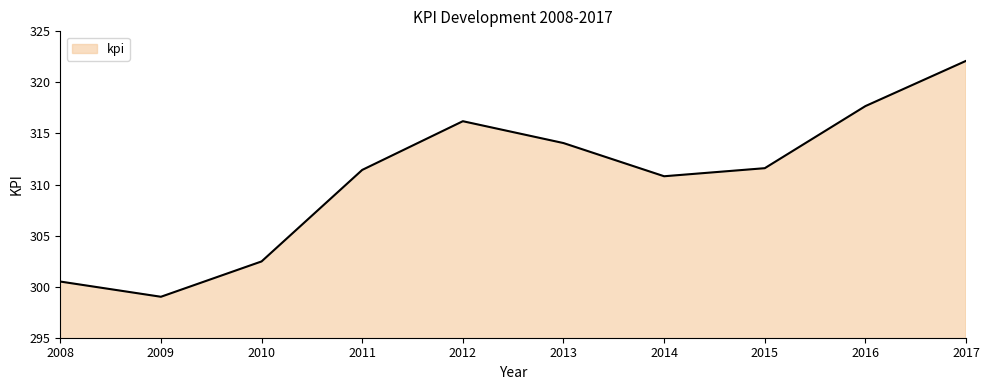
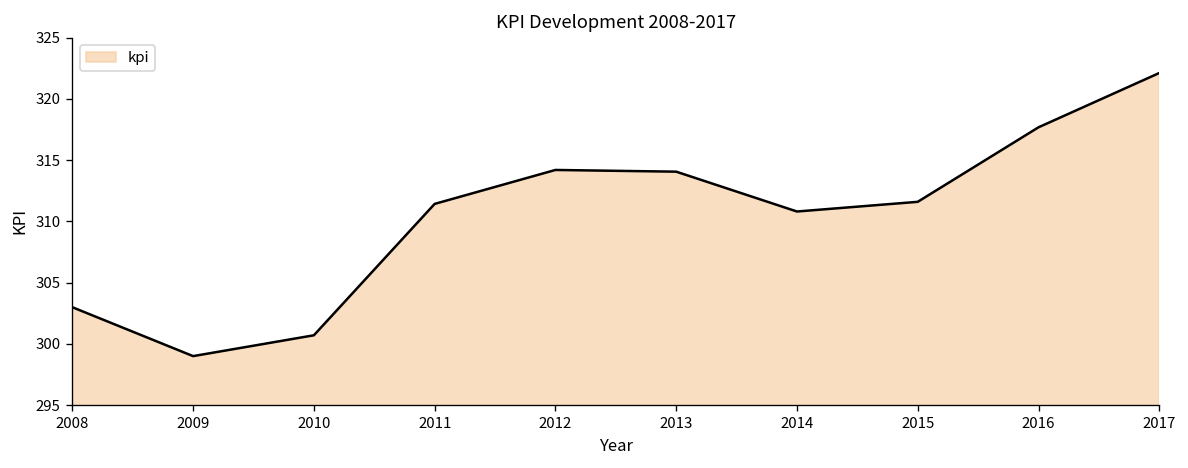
2008: 300.5 -> 303.0
2010: 302.5 -> 300.7
2012: 316.2 -> 314.2
